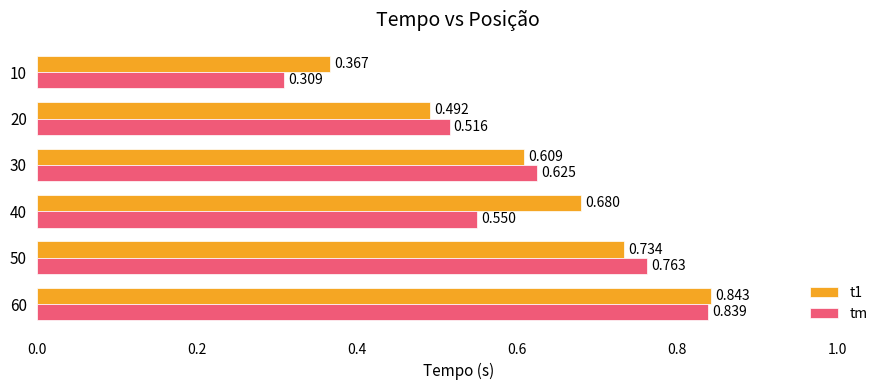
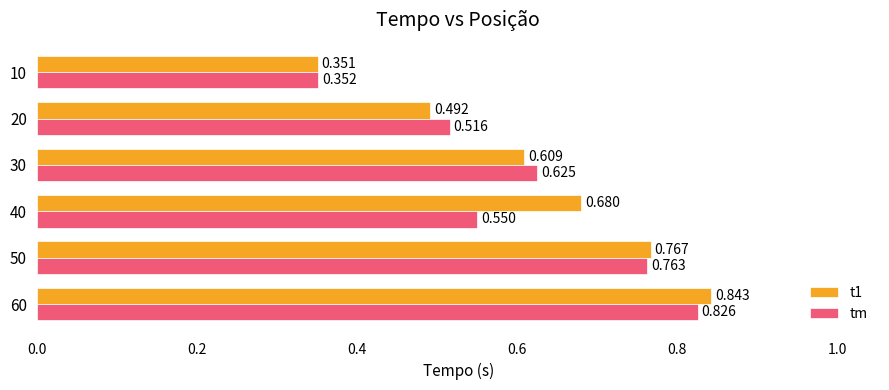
t1, 10: 0.367 -> 0.351
tm, 10: 0.309 -> 0.352
t1, 50: 0.734 -> 0.767
tm, 60: 0.839 -> 0.826
